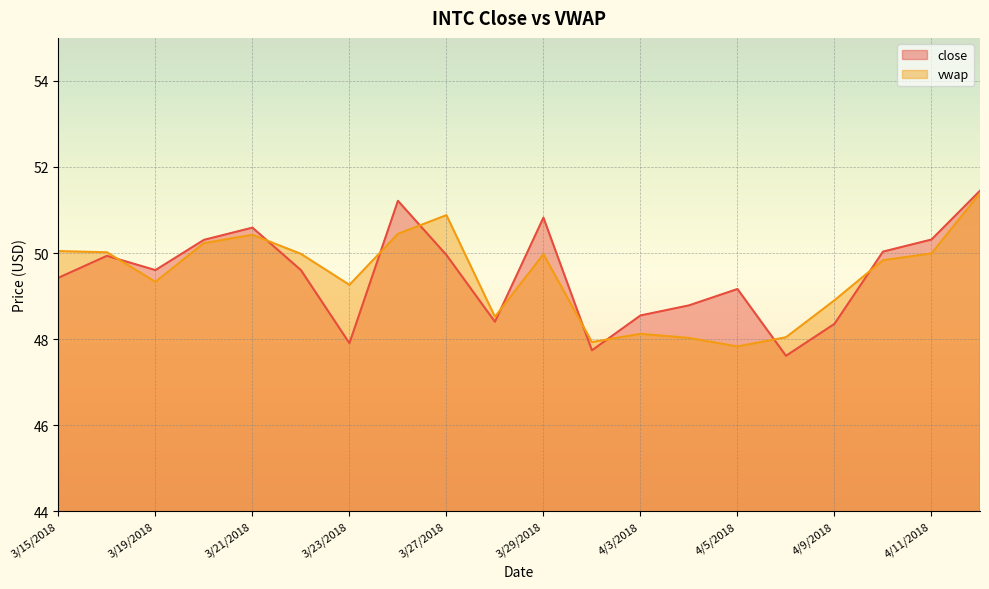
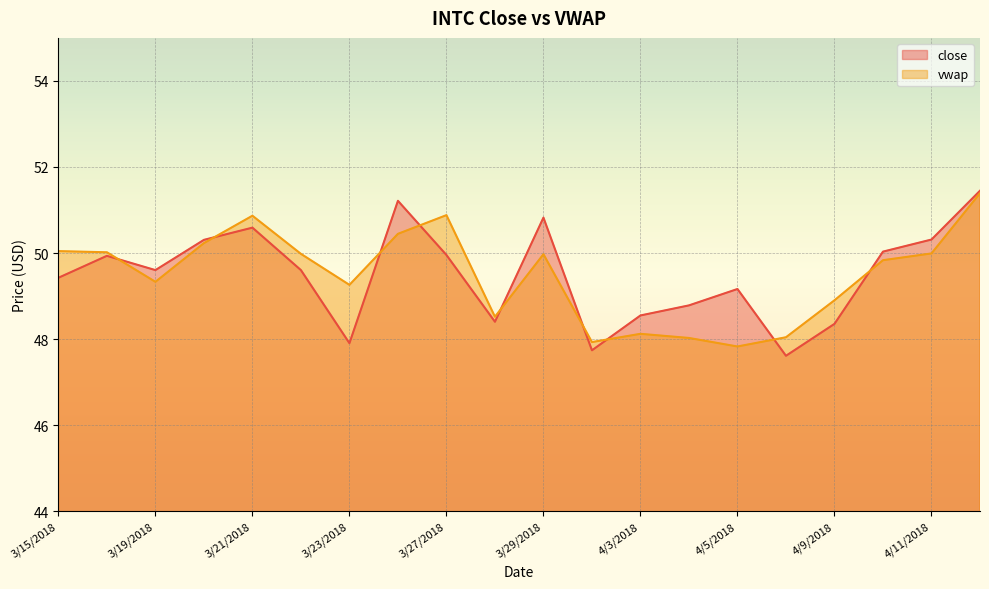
vwap, 3/21/2018: 50.4 -> 50.9
